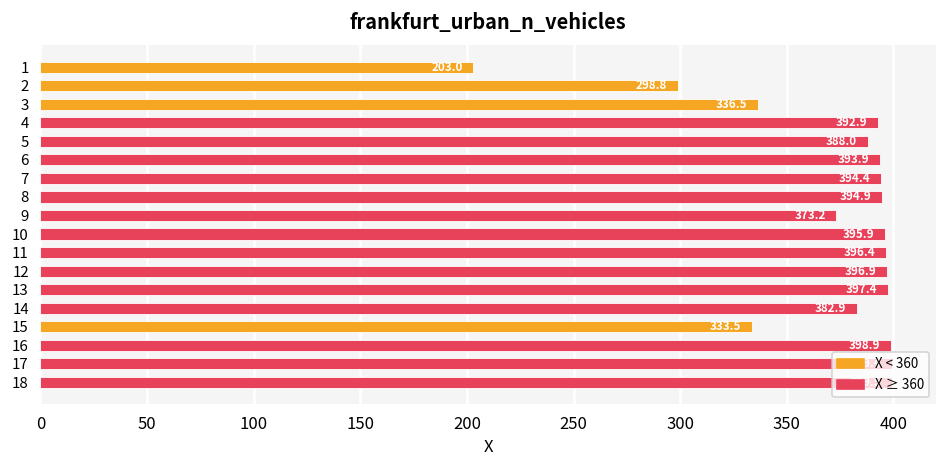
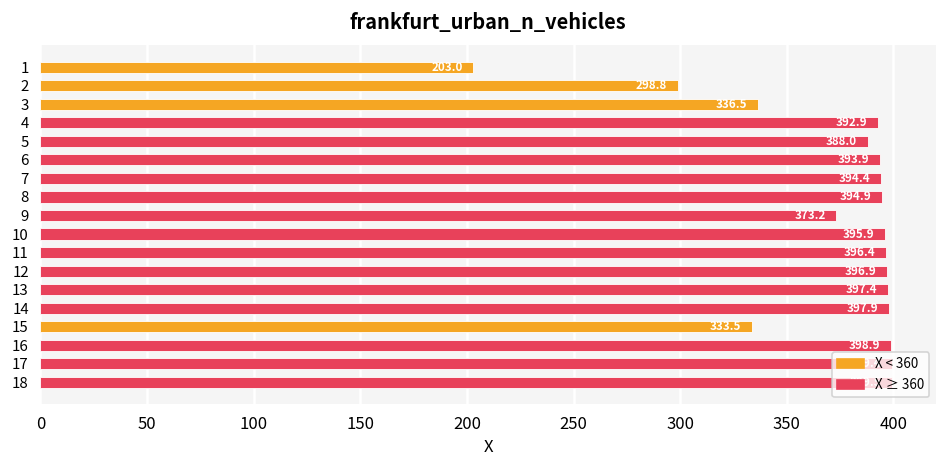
14: 382.9 -> 397.9
